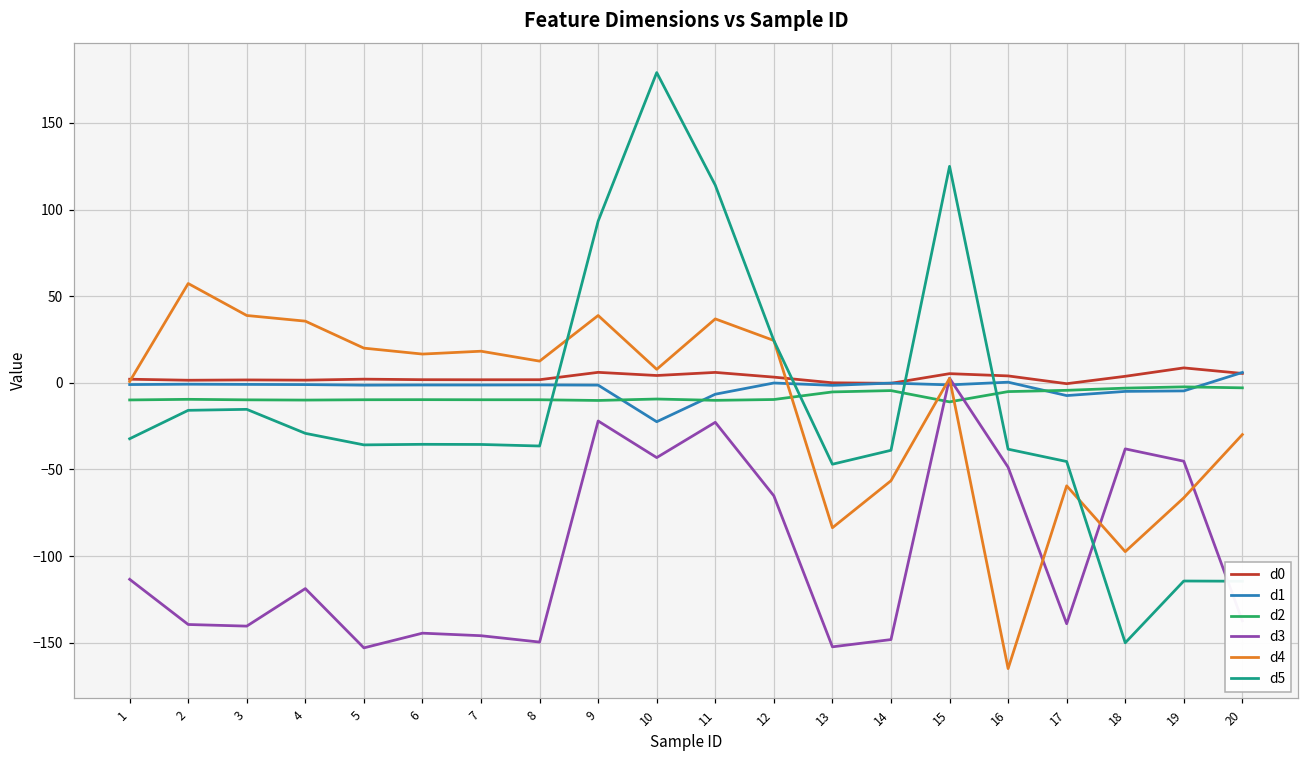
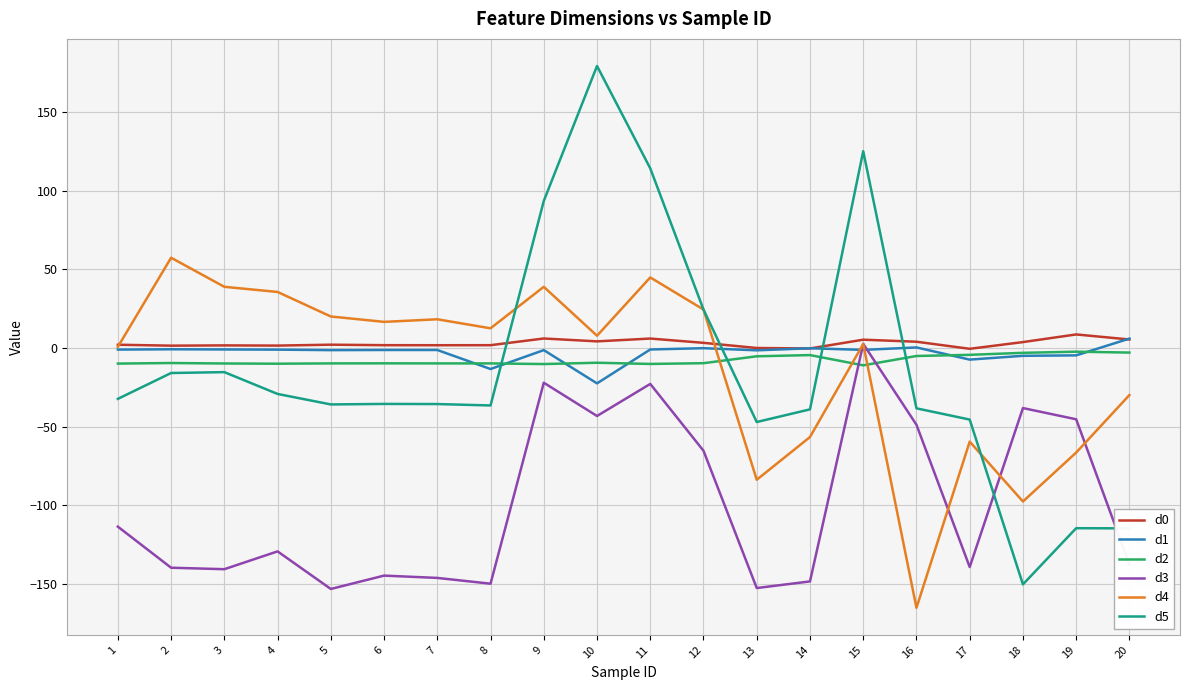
d3, 4: -119 -> -129
d1, 8: -1 -> -13
d1, 11: -7 -> -1
d4, 11: 37 -> 45
